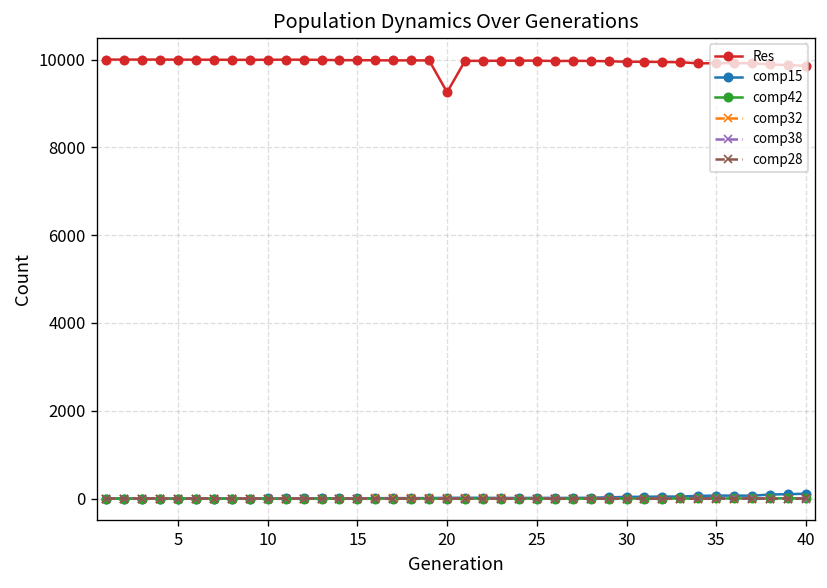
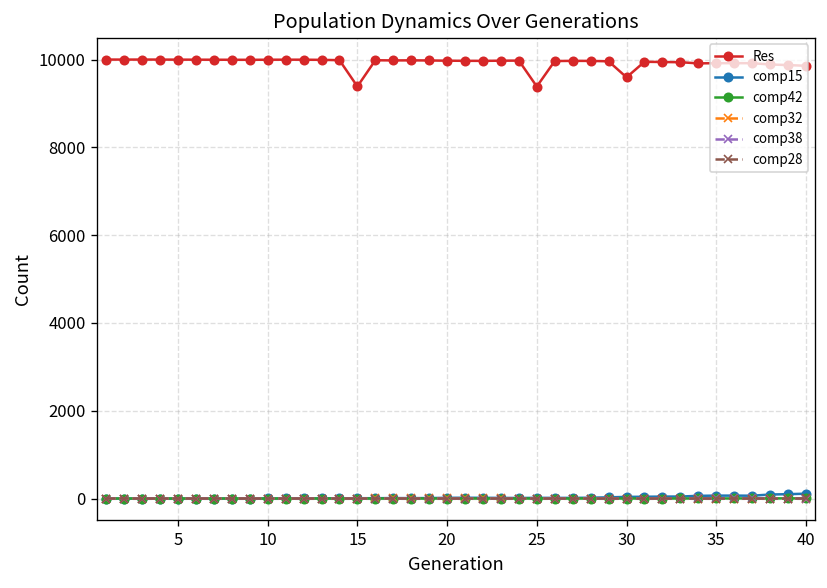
Res, 15: 10000 -> 9400
Res, 20: 9300 -> 10000
Res, 25: 10000 -> 9400
Res, 30: 10000 -> 9600
